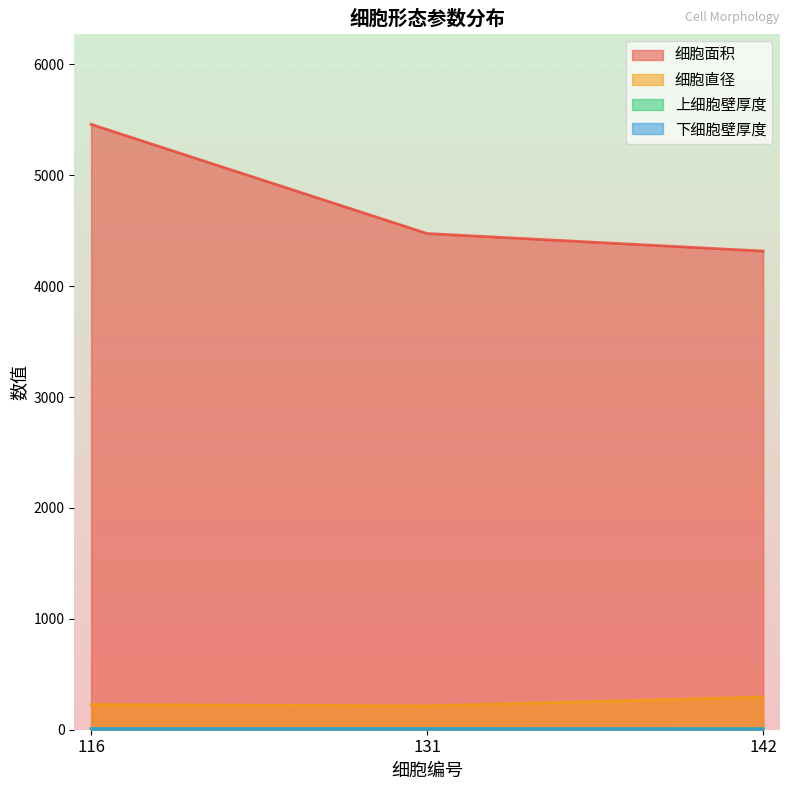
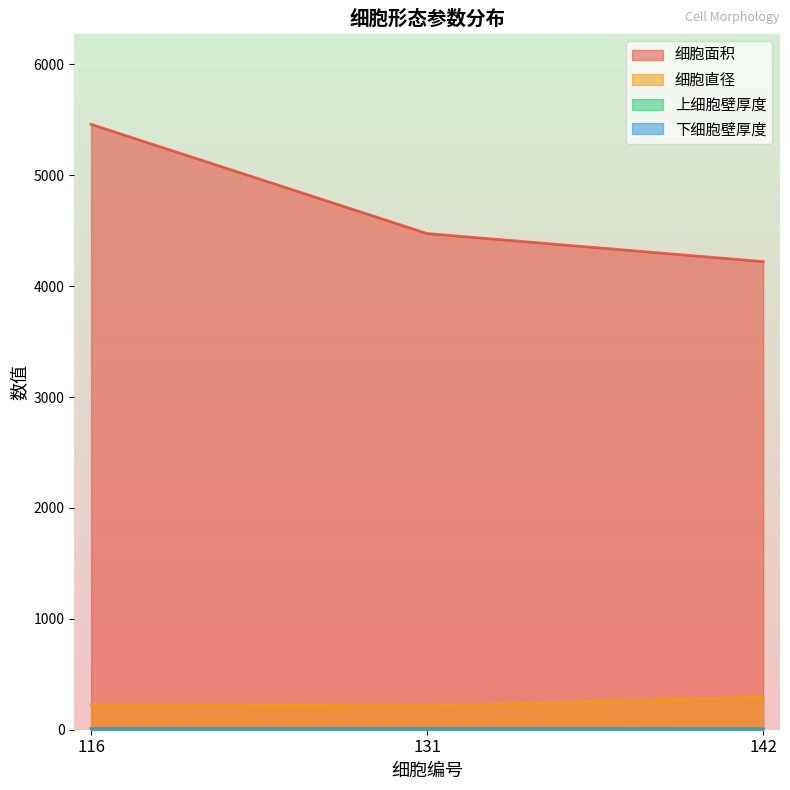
细胞面积, 142: 4320 -> 4220
